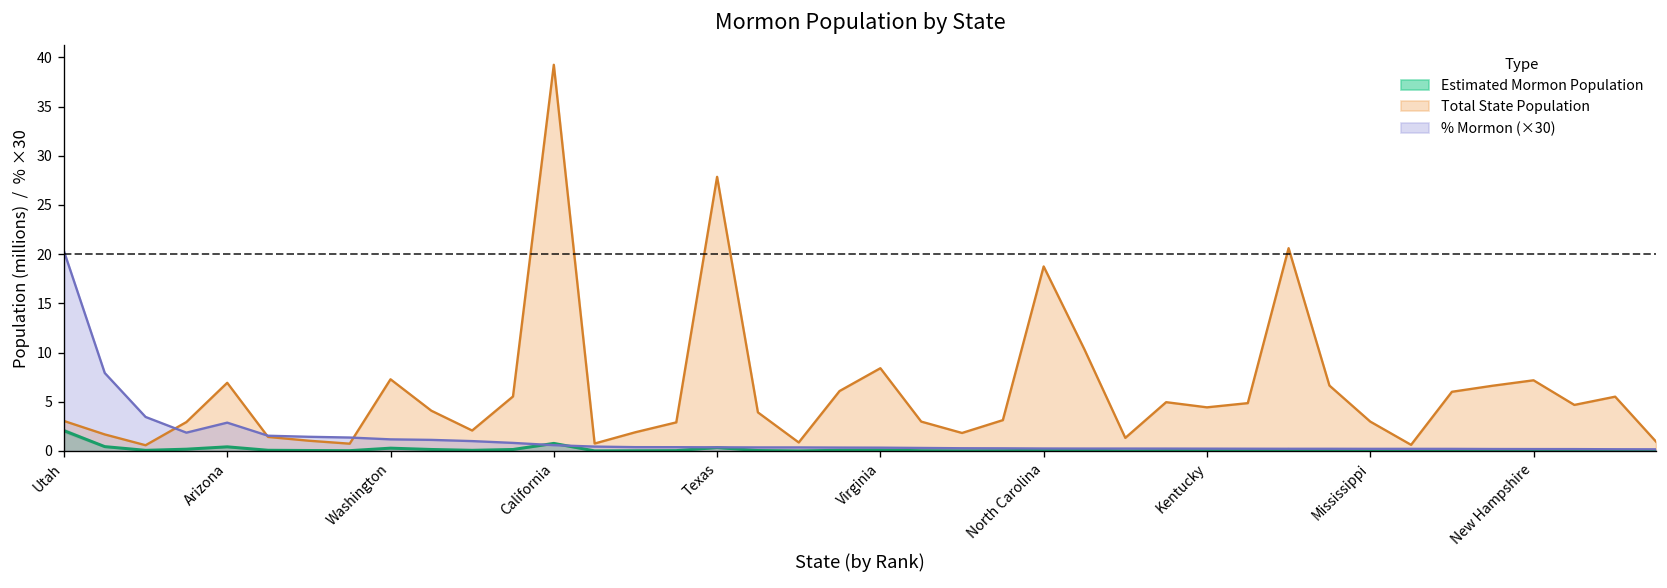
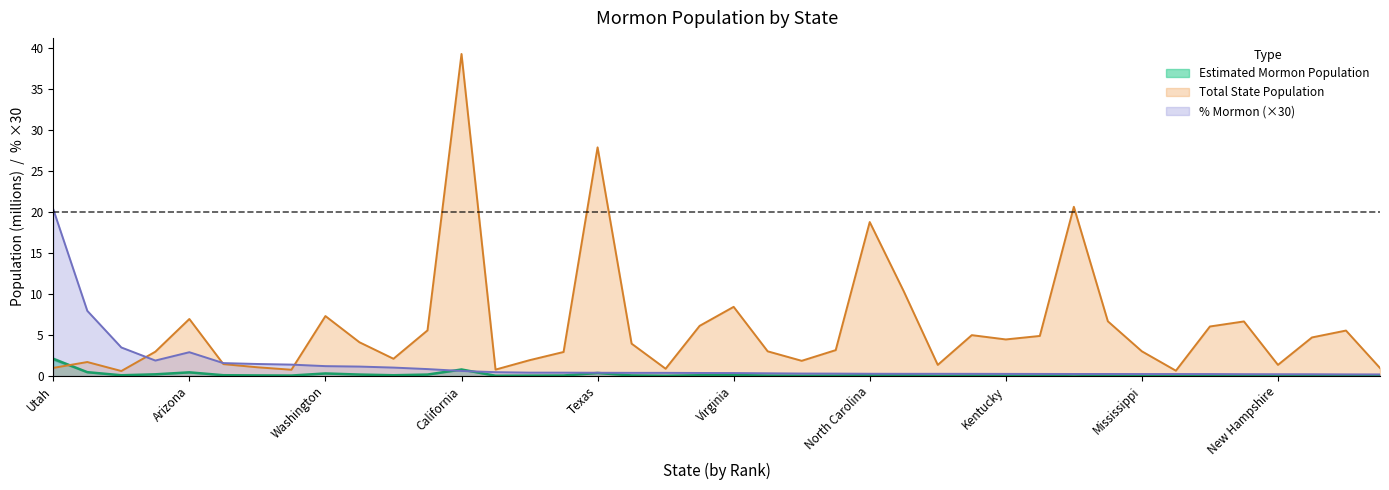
Total State Population, Utah: 3 -> 1
Total State Population, New Hampshire: 7 -> 1
